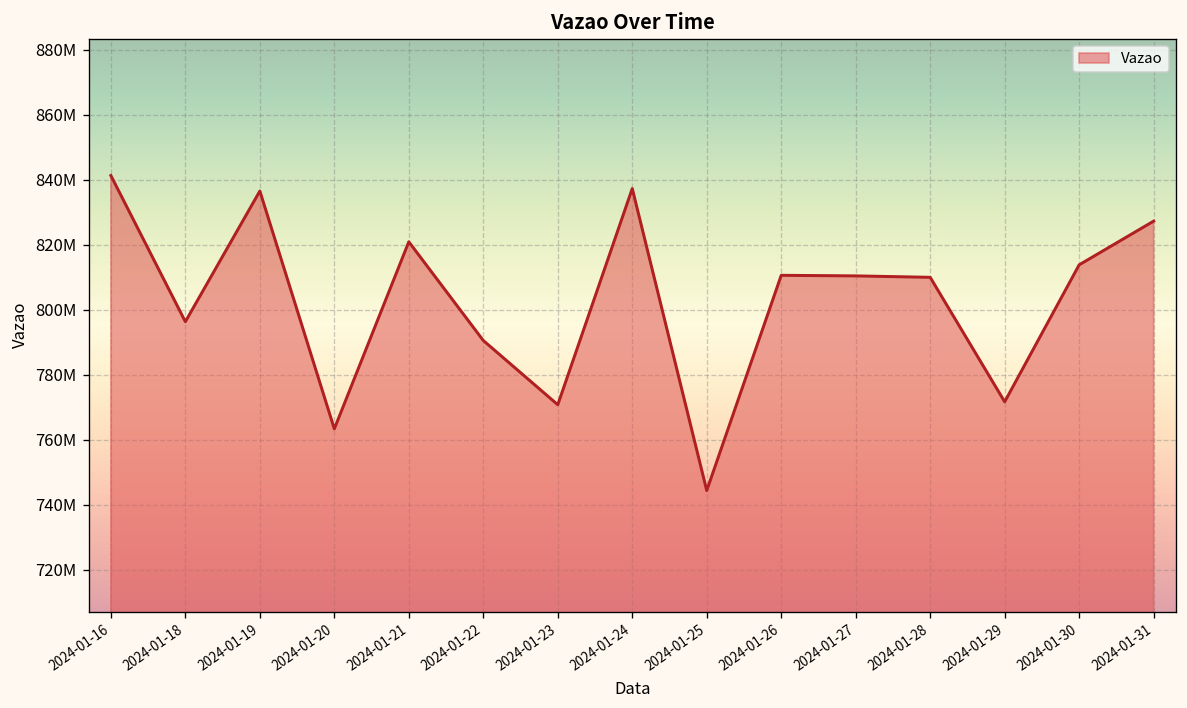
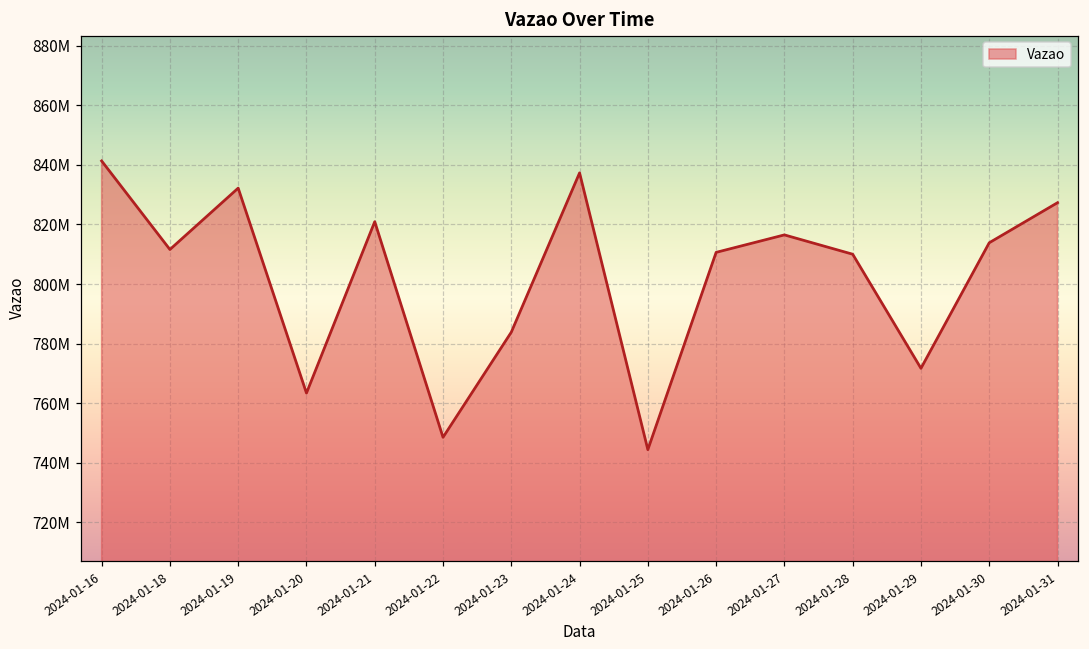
2024-01-18: 796000000 -> 812000000
2024-01-19: 837000000 -> 832000000
2024-01-22: 791000000 -> 749000000
2024-01-23: 771000000 -> 784000000
2024-01-27: 810000000 -> 817000000
